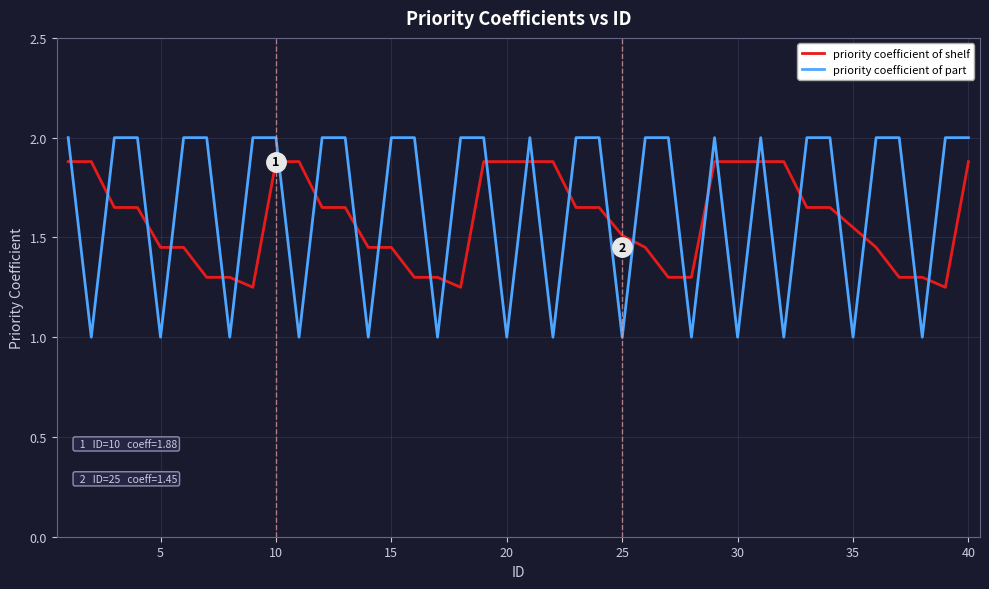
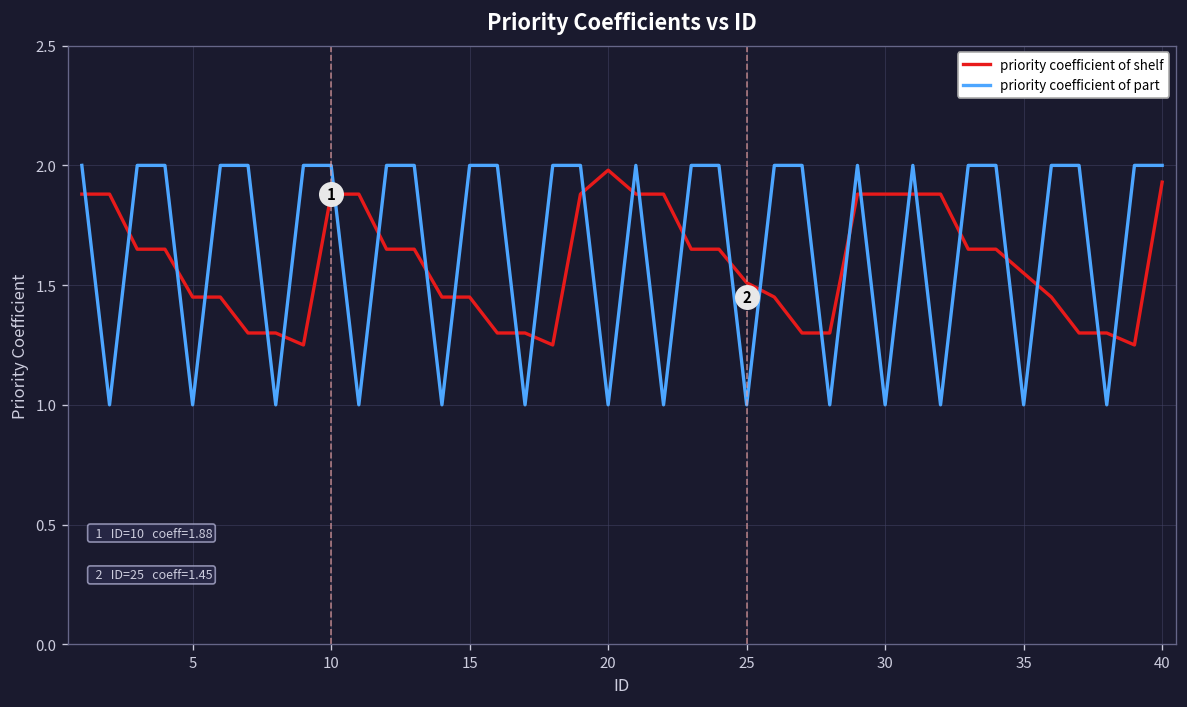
priority coefficient of shelf, 20: 1.88 -> 1.98
priority coefficient of shelf, 40: 1.88 -> 1.93
